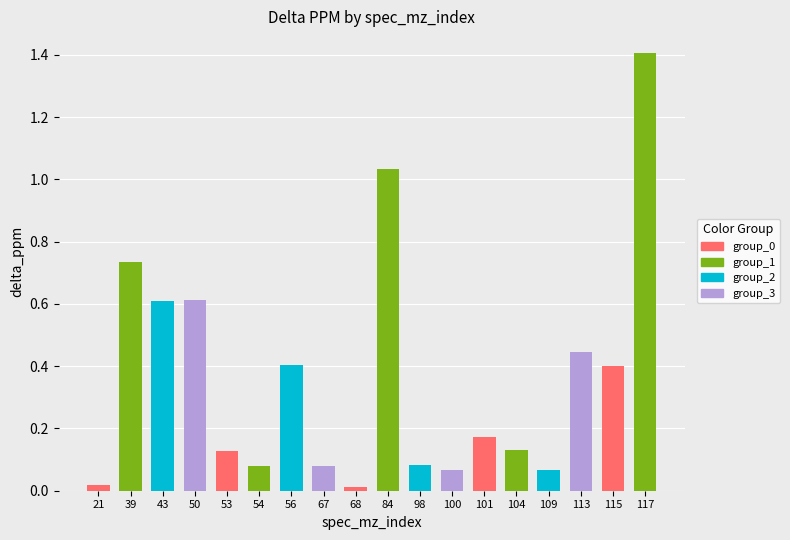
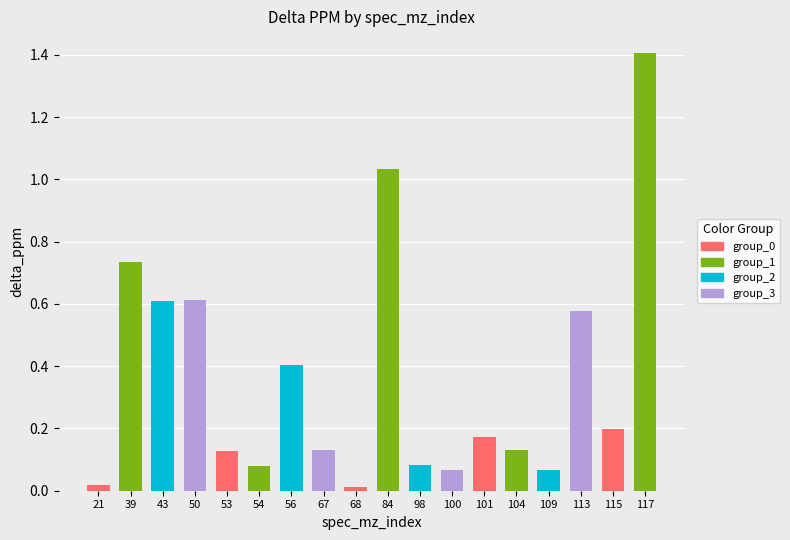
67: 0.08 -> 0.13
113: 0.44 -> 0.58
115: 0.40 -> 0.20
